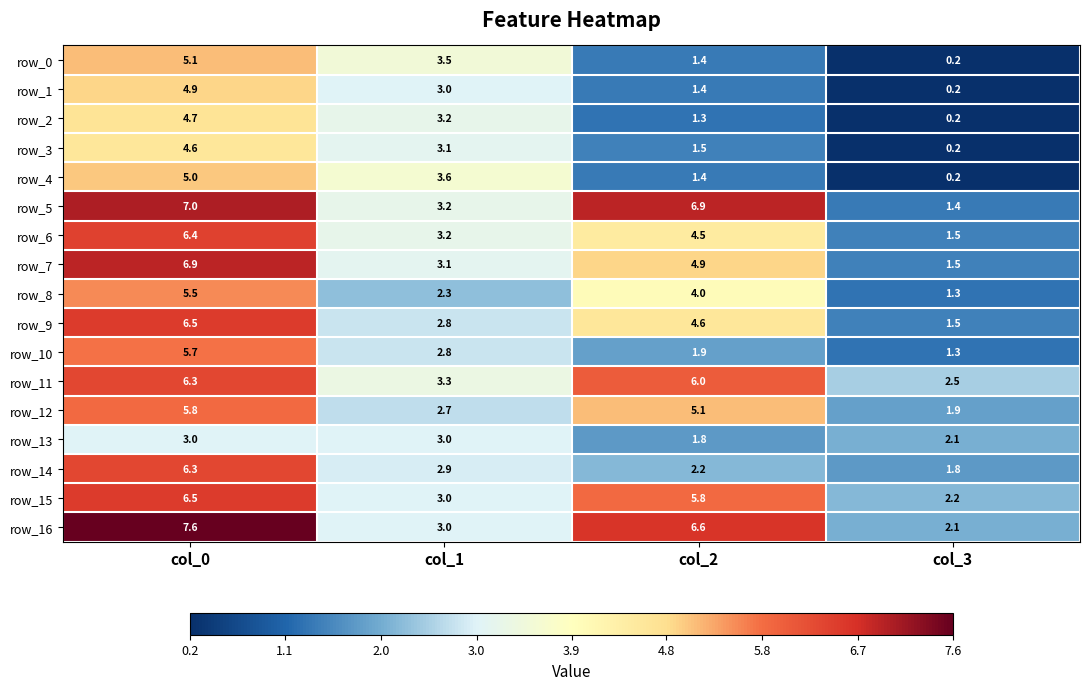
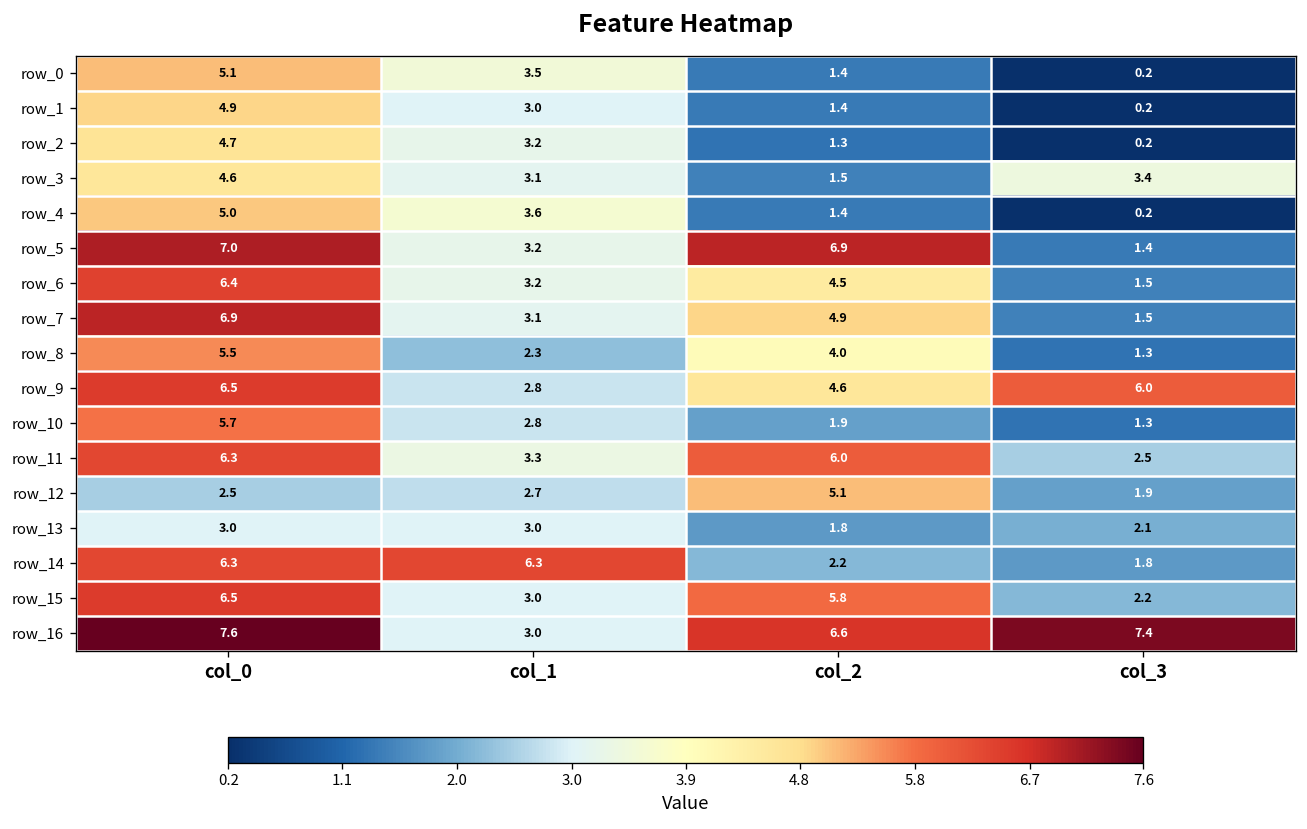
row_3, col_3: 0.2 -> 3.4
row_9, col_3: 1.5 -> 6.0
row_12, col_0: 5.8 -> 2.5
row_14, col_1: 2.9 -> 6.3
row_16, col_3: 2.1 -> 7.4
